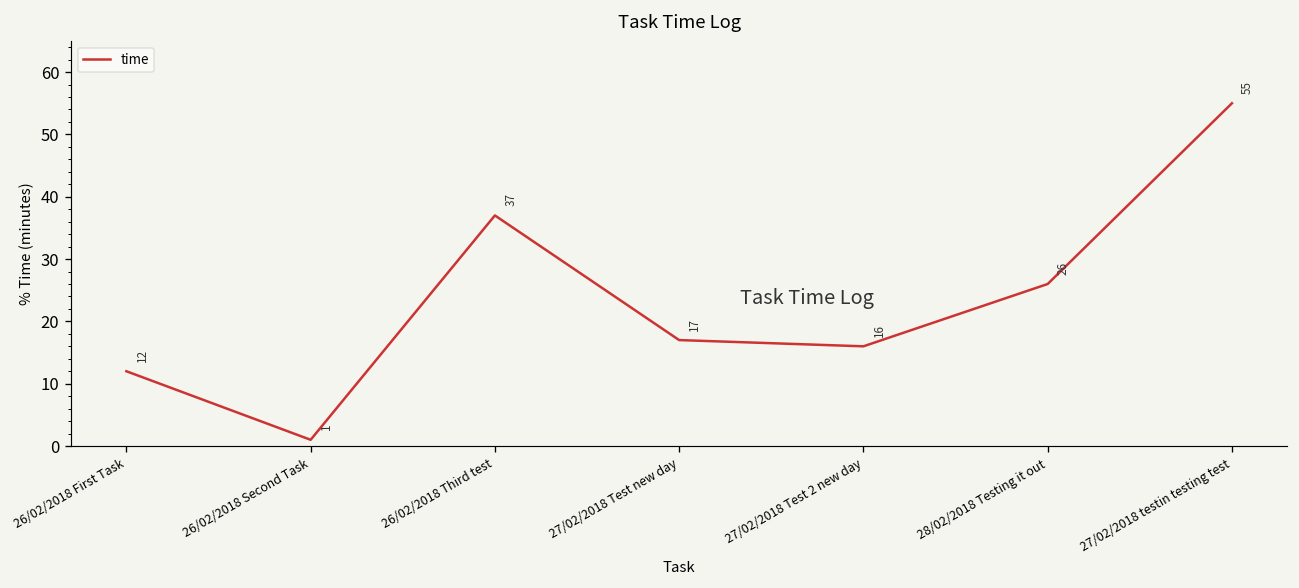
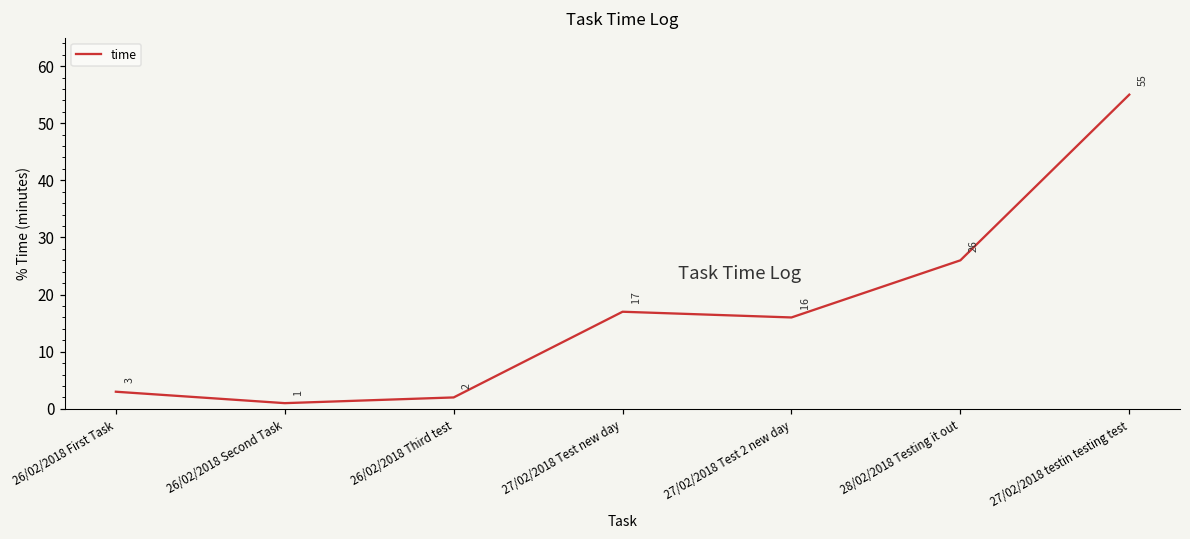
26/02/2018 First Task: 12 -> 3
26/02/2018 Third test: 37 -> 2
